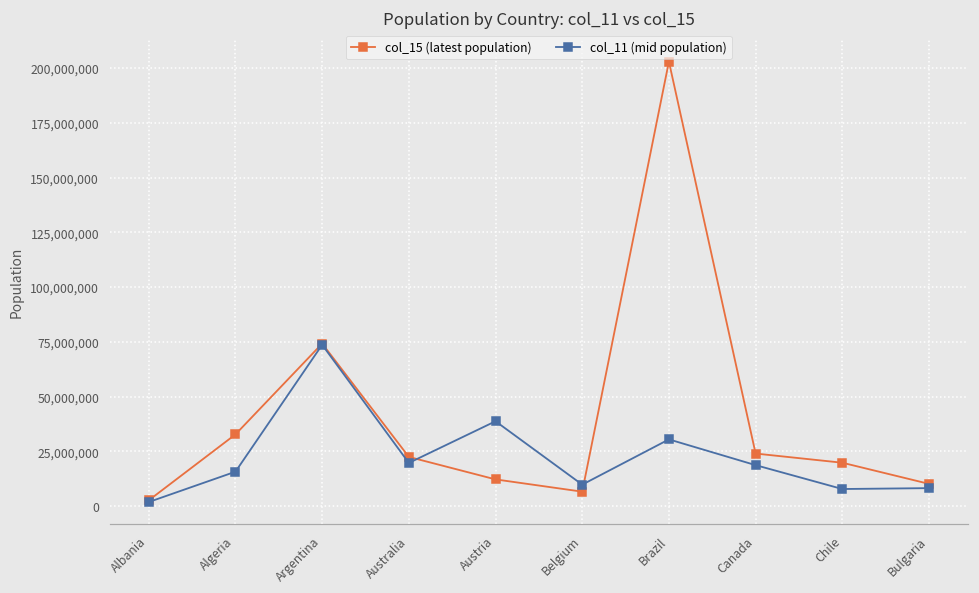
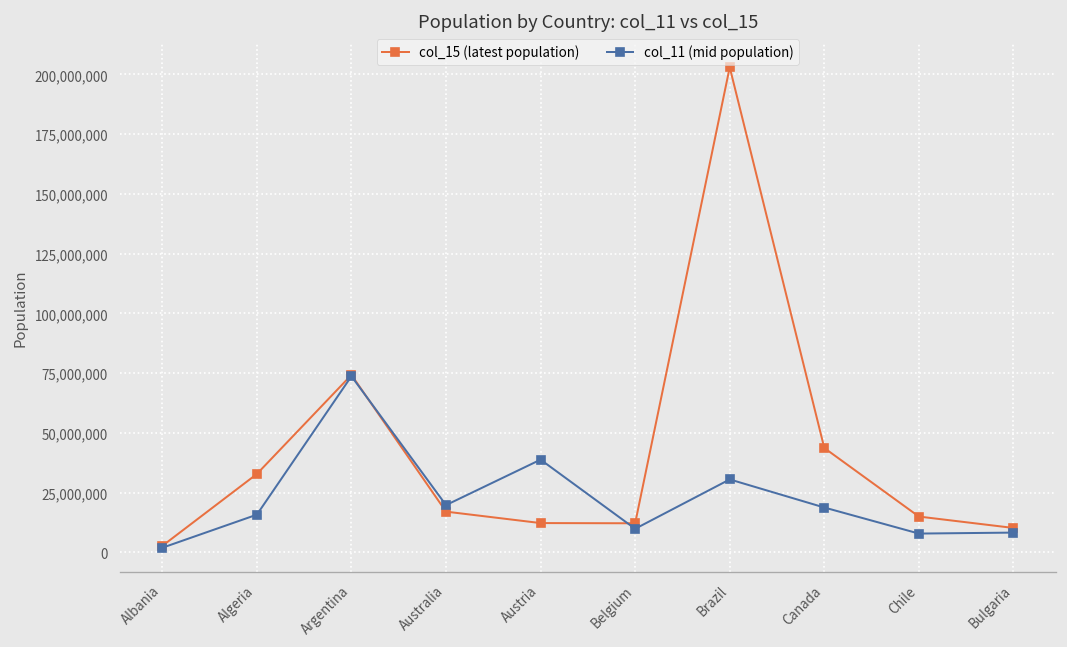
col_15 (latest population), Australia: 23,000,000 -> 17,000,000
col_15 (latest population), Belgium: 7,000,000 -> 12,000,000
col_15 (latest population), Canada: 24,000,000 -> 44,000,000
col_15 (latest population), Chile: 20,000,000 -> 15,000,000
